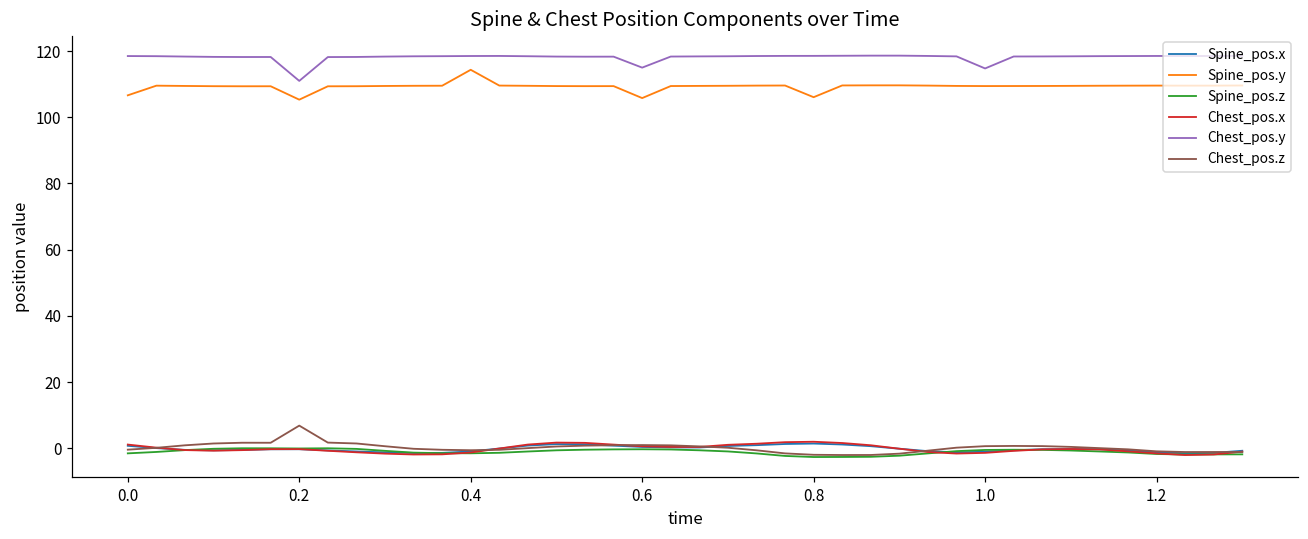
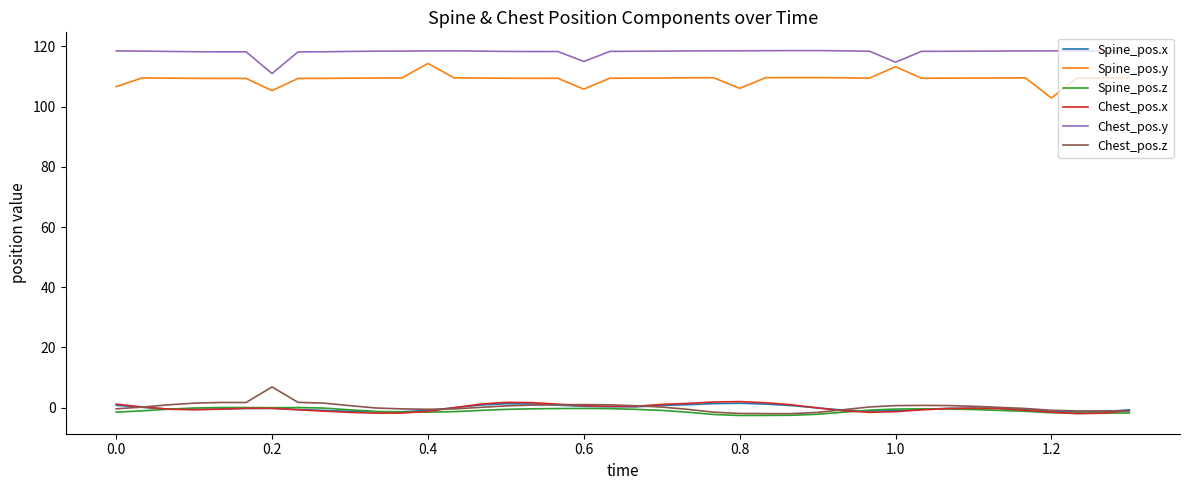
Spine_pos.y, 1.0: 109 -> 113
Spine_pos.y, 1.2: 110 -> 103
